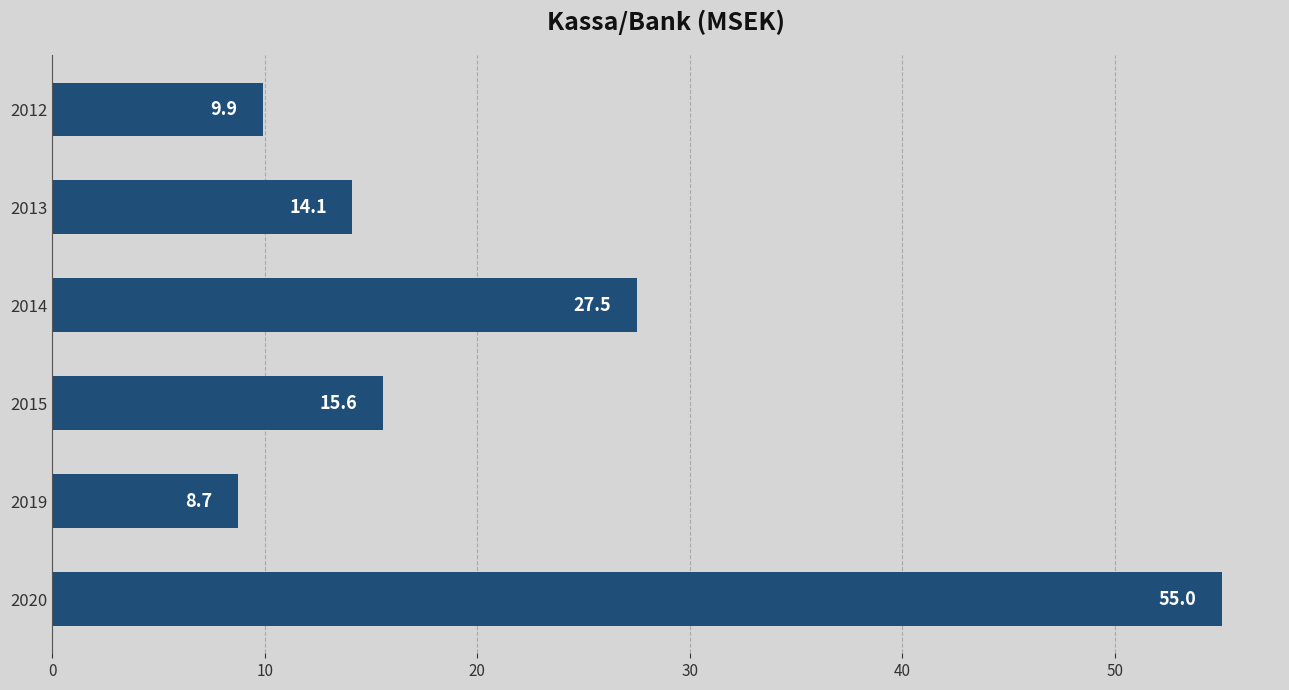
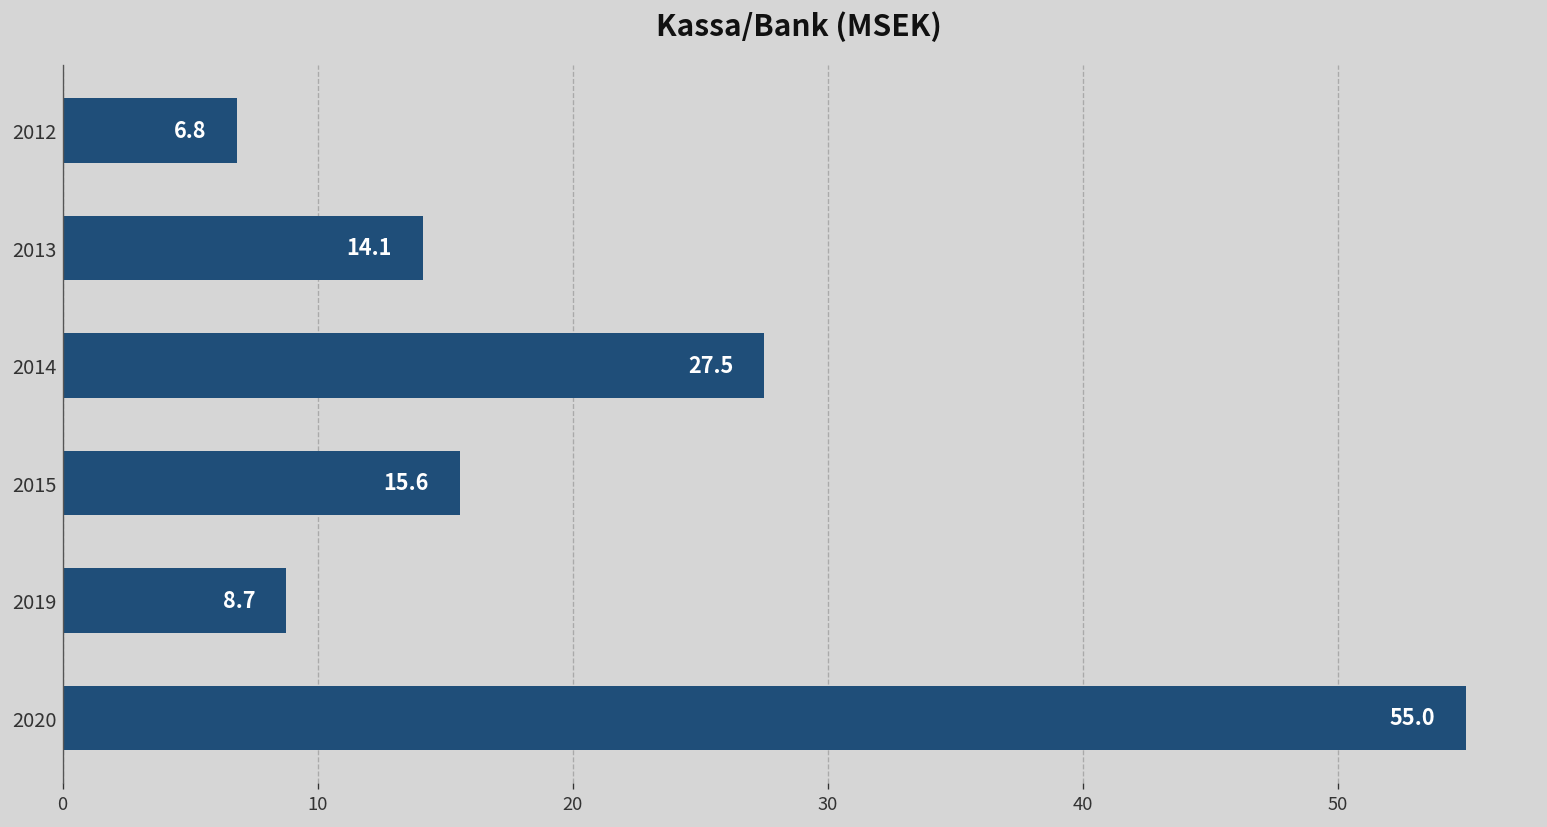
2012: 9.9 -> 6.8
